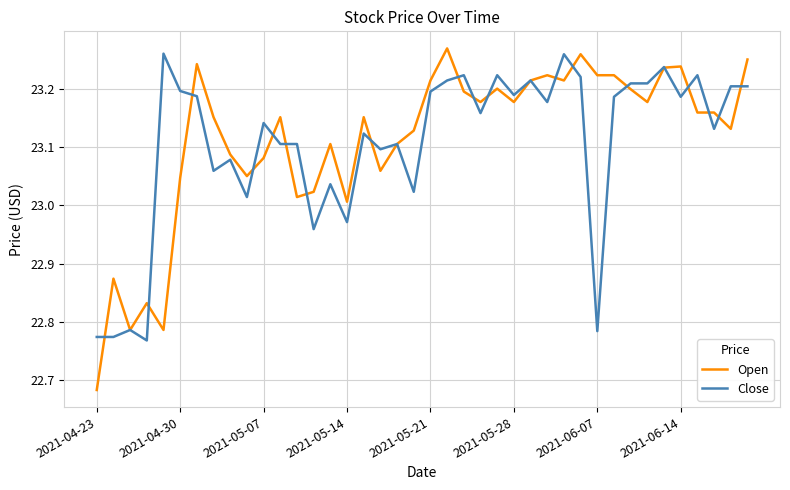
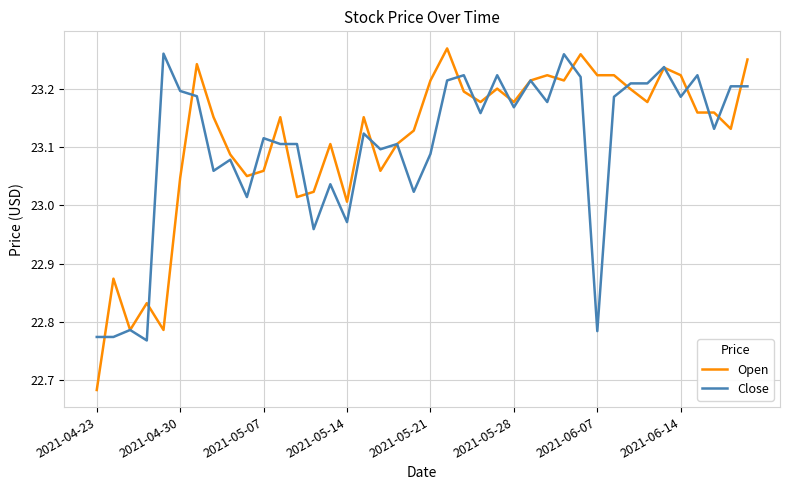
Open, 2021-05-07: 23.08 -> 23.06
Close, 2021-05-07: 23.14 -> 23.12
Close, 2021-05-21: 23.20 -> 23.09
Close, 2021-05-28: 23.19 -> 23.17
Open, 2021-06-14: 23.24 -> 23.22
